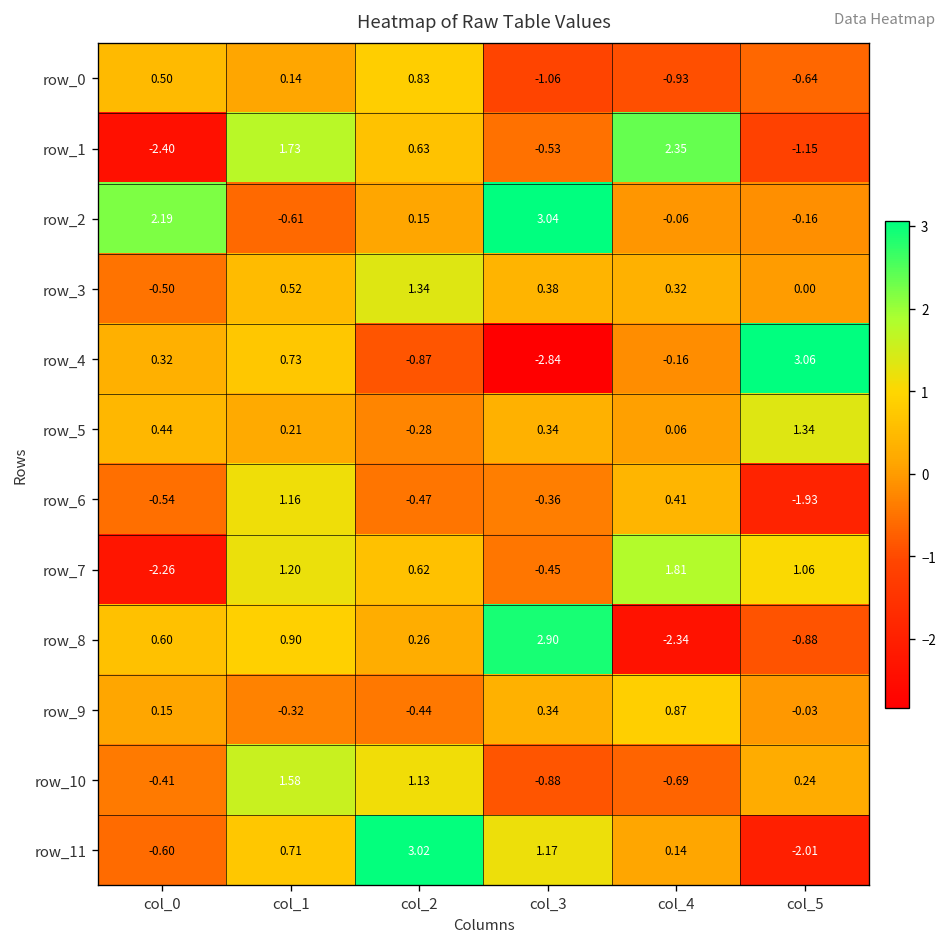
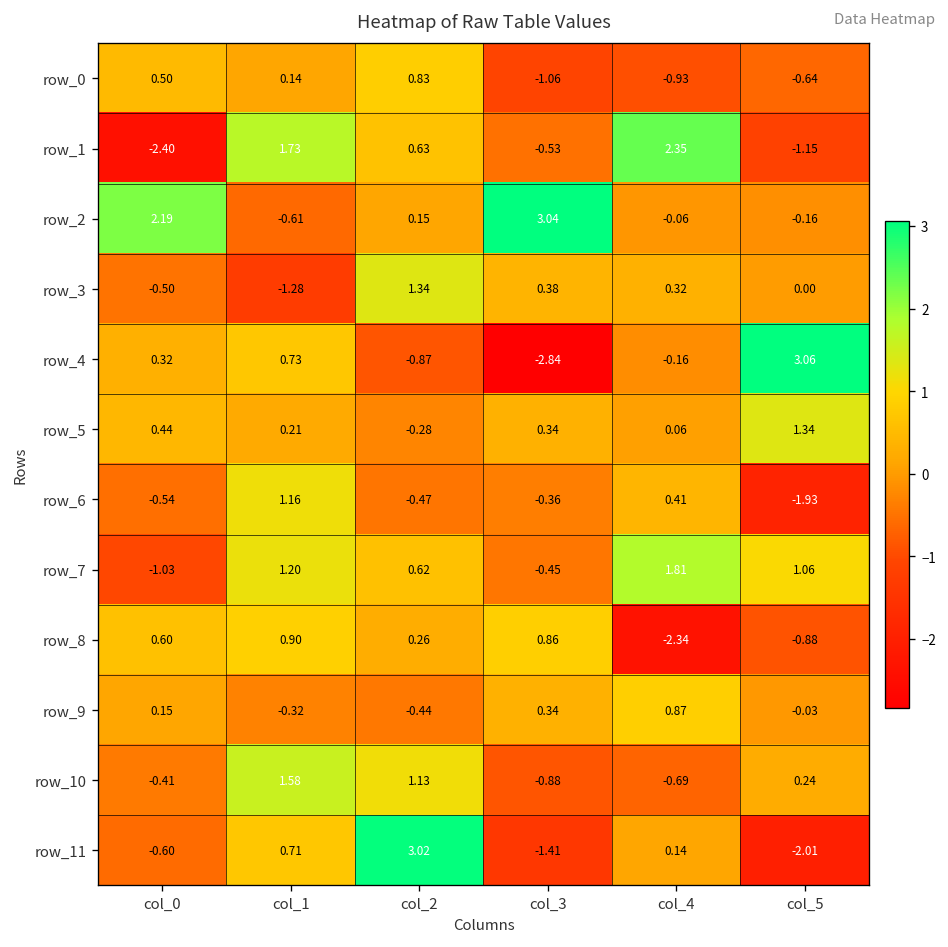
row_3, col_1: 0.52 -> -1.28
row_7, col_0: -2.26 -> -1.03
row_8, col_3: 2.90 -> 0.86
row_11, col_3: 1.17 -> -1.41
